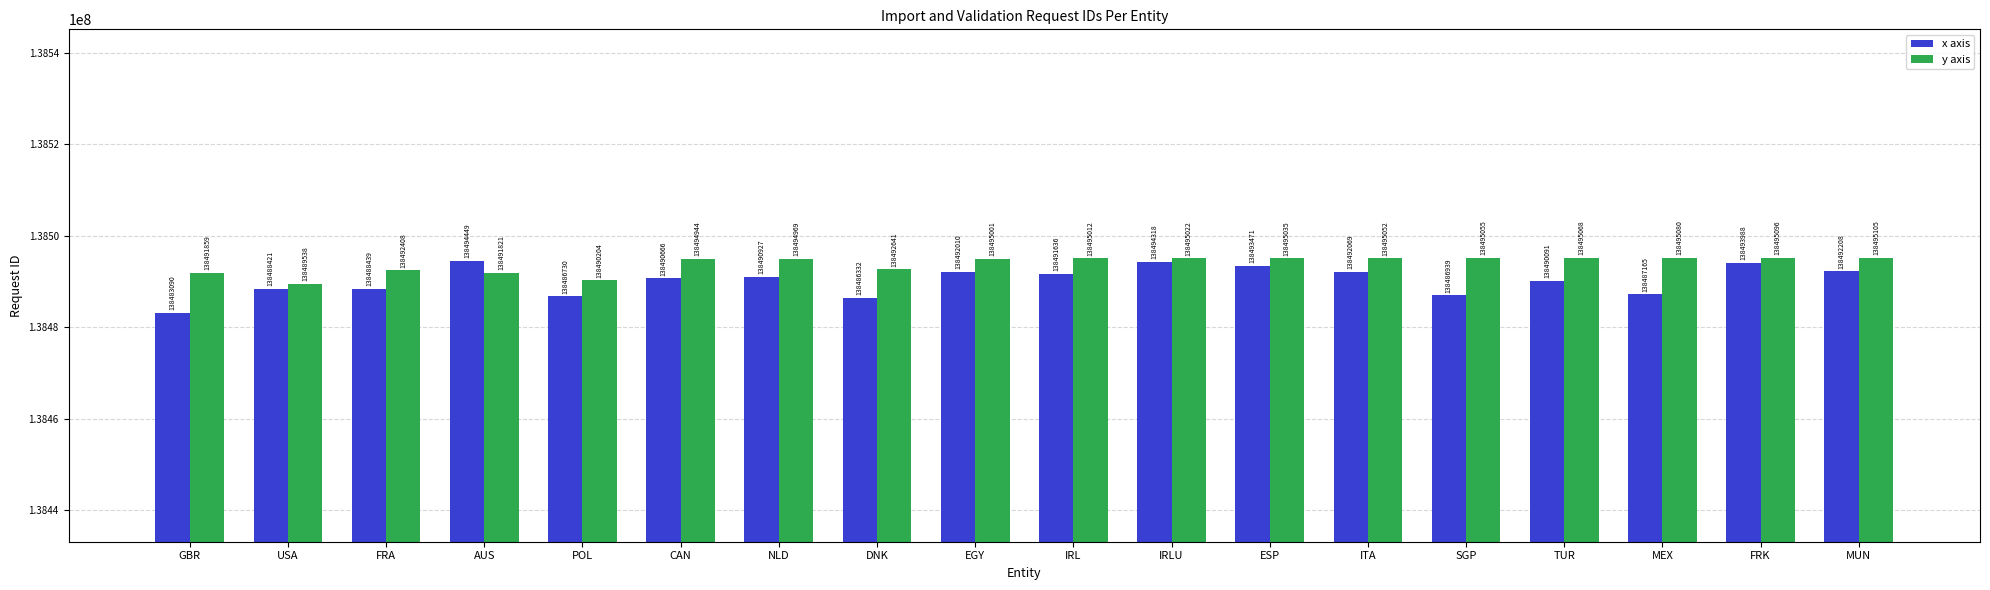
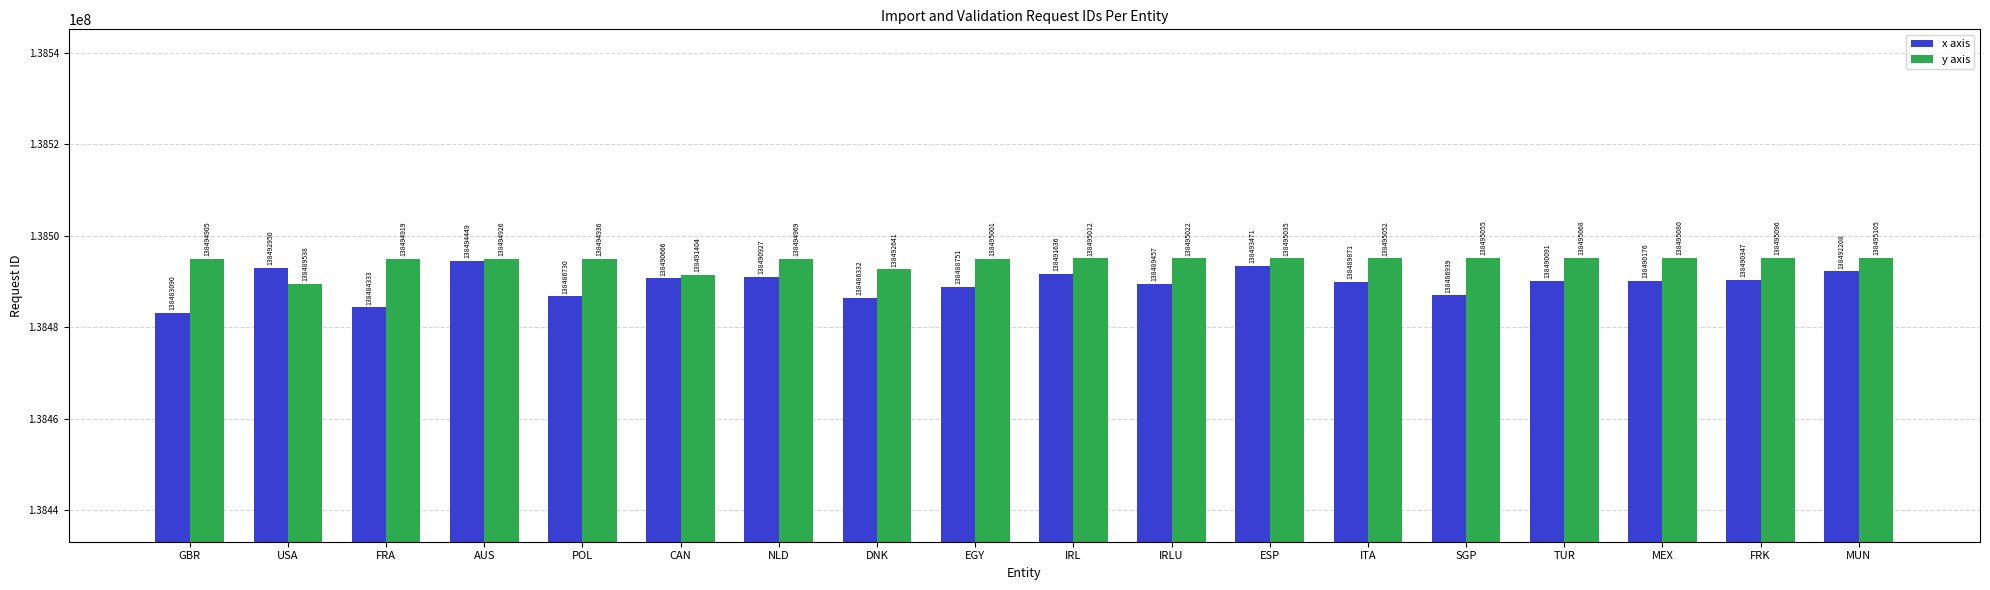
y axis, GBR: 138491859 -> 138494905
x axis, USA: 138488421 -> 138492950
x axis, FRA: 138488439 -> 138484333
y axis, FRA: 138492408 -> 138494919
y axis, AUS: 138491821 -> 138494926
y axis, POL: 138490204 -> 138494936
y axis, CAN: 138494944 -> 138491404
x axis, EGY: 138492010 -> 138488751
x axis, IRLU: 138494318 -> 138489457
x axis, ITA: 138492069 -> 138489871
x axis, MEX: 138487165 -> 138490176
x axis, FRK: 138493988 -> 138490347
